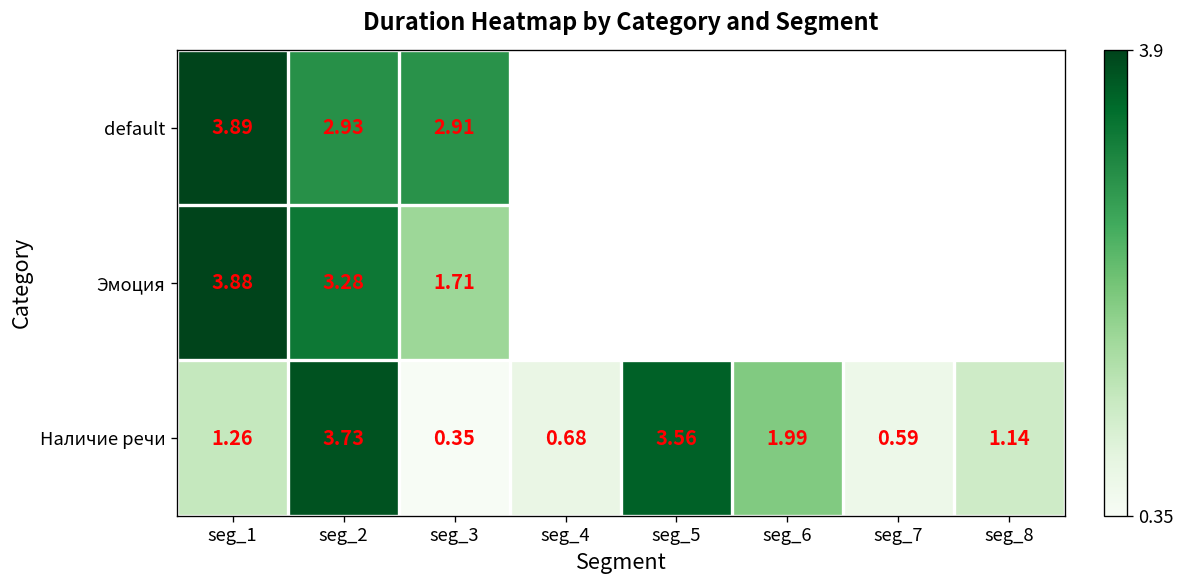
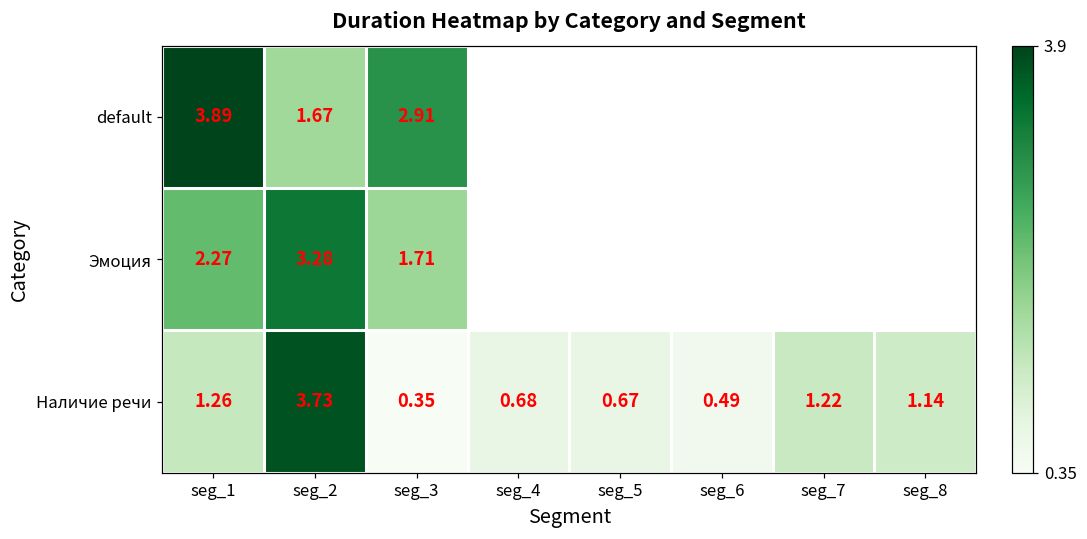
default, seg_2: 2.93 -> 1.67
Эмоция, seg_1: 3.88 -> 2.27
Наличие речи, seg_5: 3.56 -> 0.67
Наличие речи, seg_6: 1.99 -> 0.49
Наличие речи, seg_7: 0.59 -> 1.22
